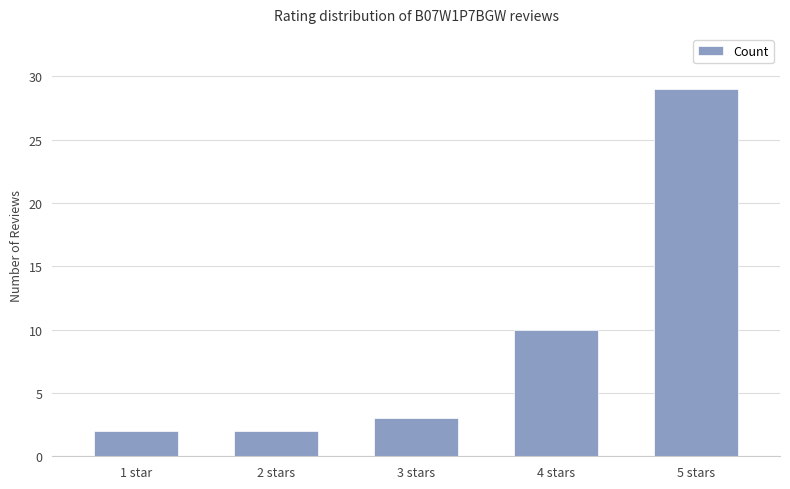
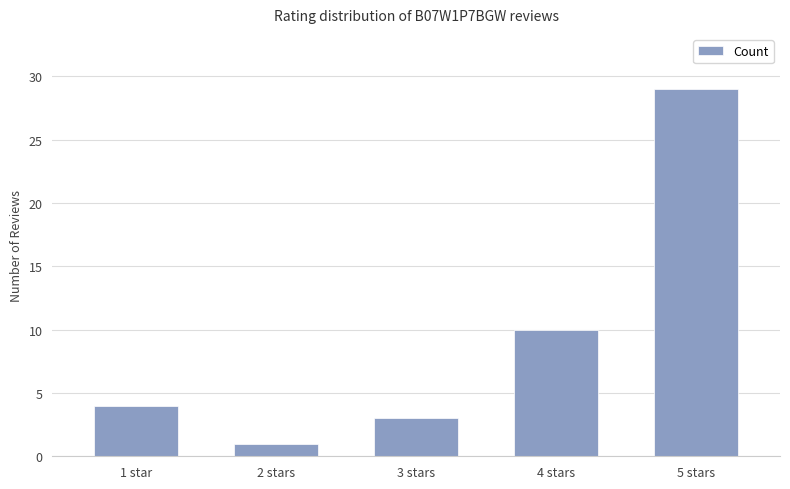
1 star: 2 -> 4
2 stars: 2 -> 1
